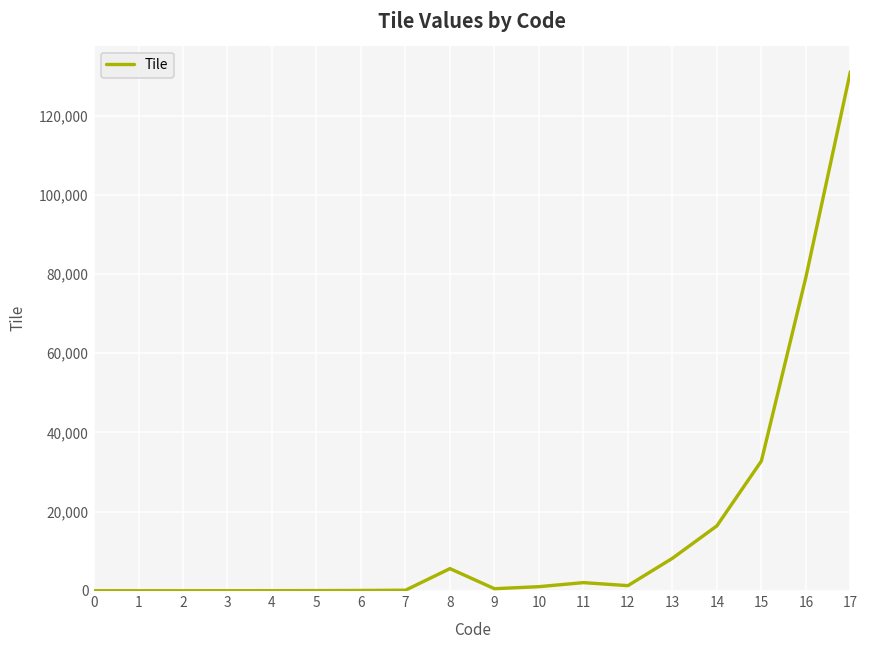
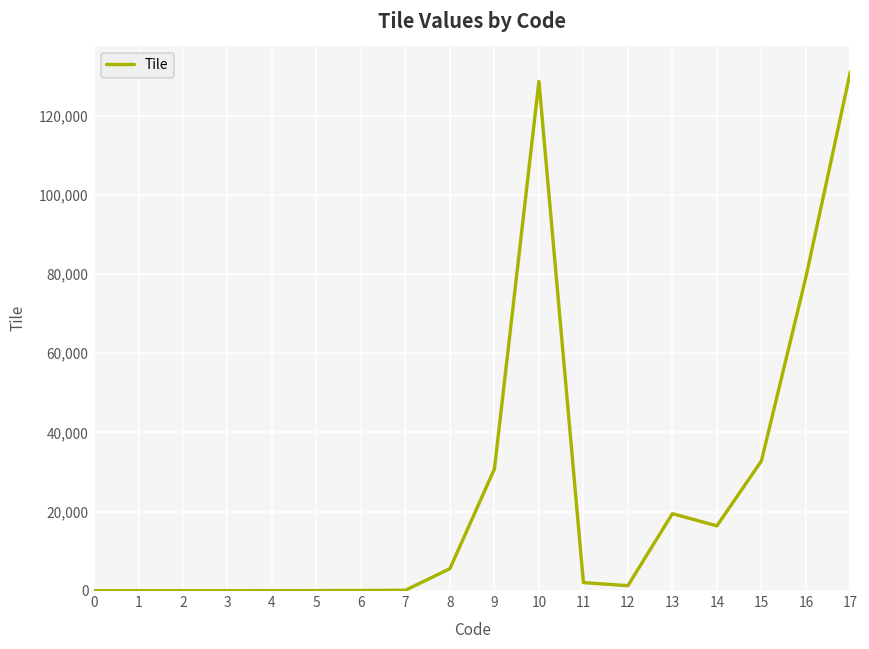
9: 1,000 -> 31,000
10: 1,000 -> 129,000
13: 8,000 -> 19,000
